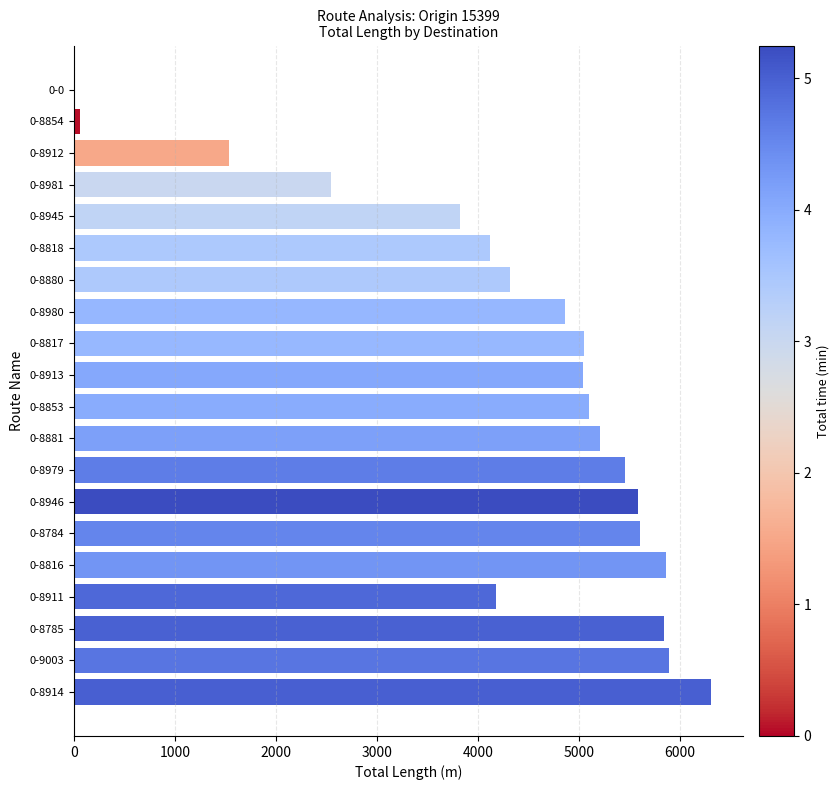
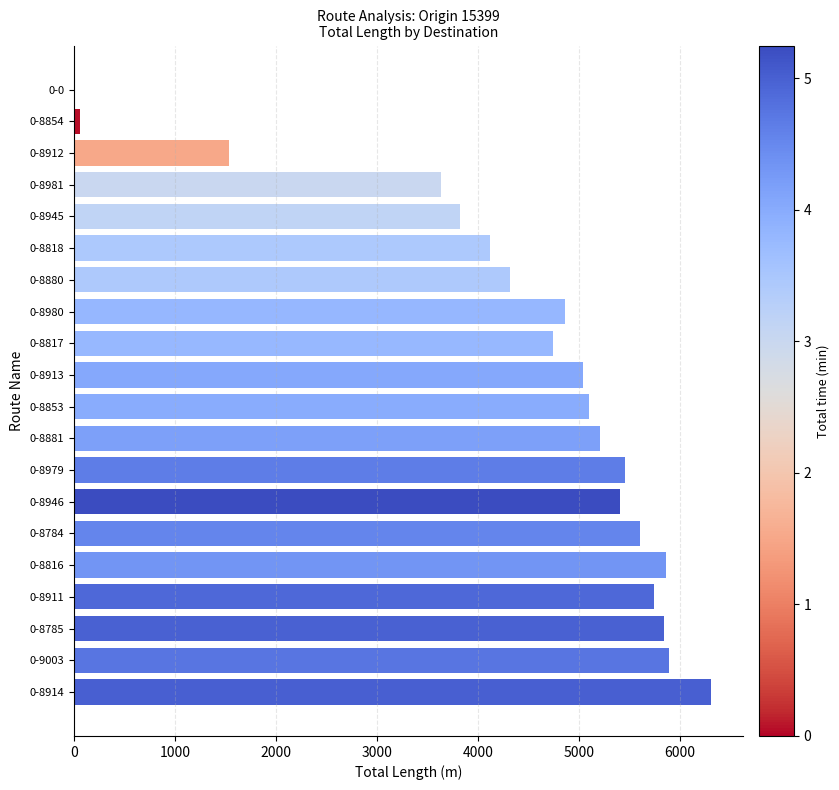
0-8981: 2540 -> 3630
0-8817: 5050 -> 4740
0-8946: 5590 -> 5410
0-8911: 4180 -> 5740
